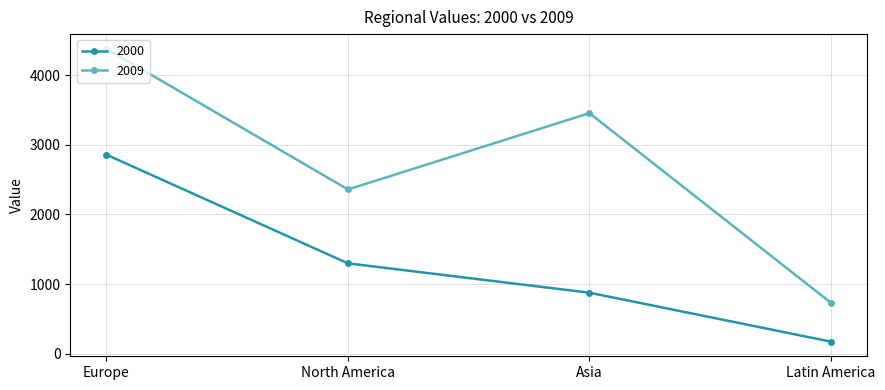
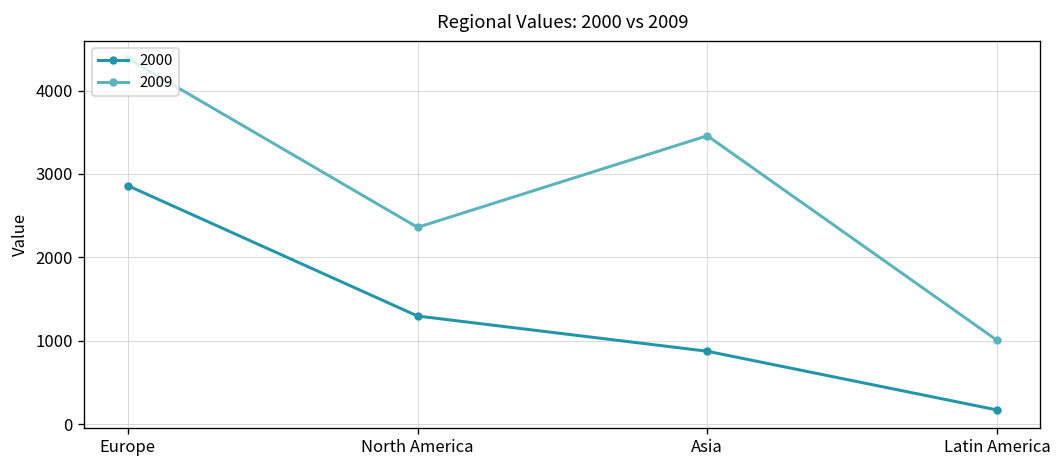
2009, Latin America: 700 -> 1000
